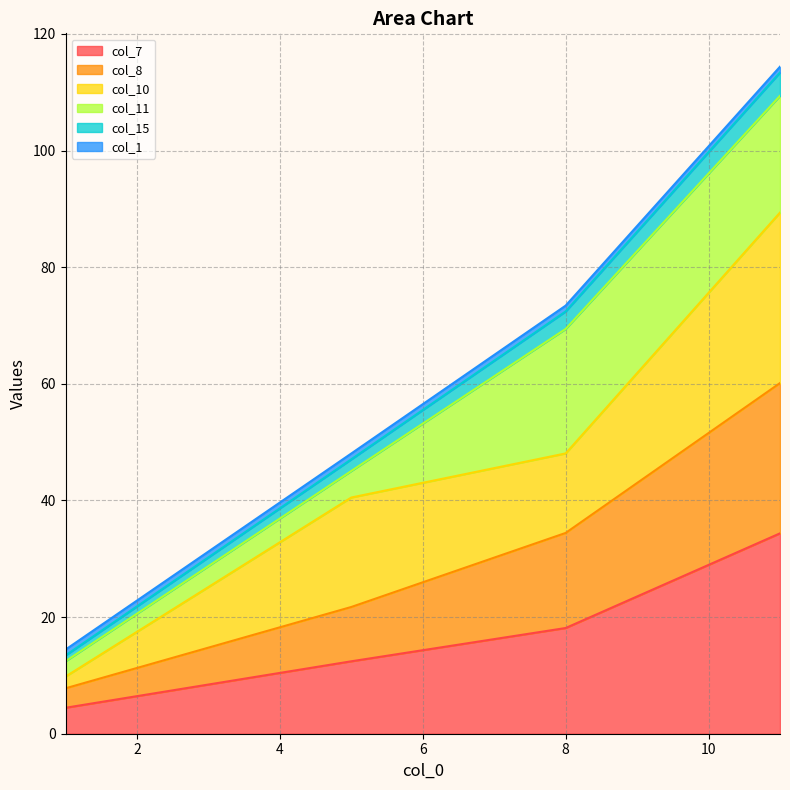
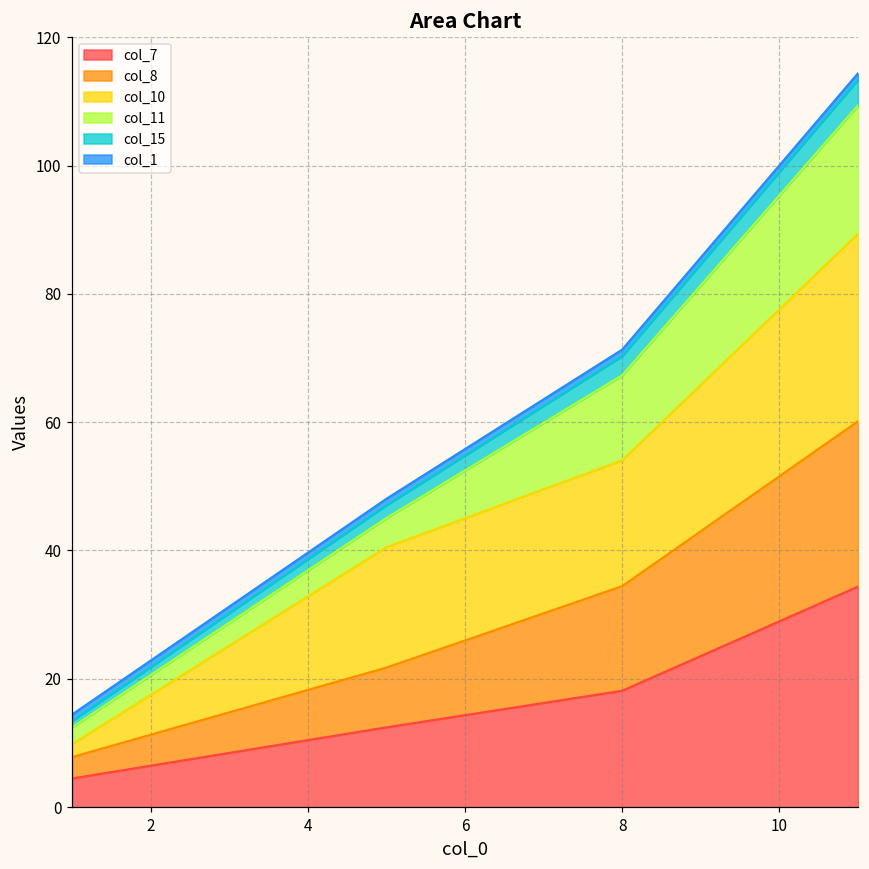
col_10, 8: 14 -> 20
col_11, 8: 21 -> 13
